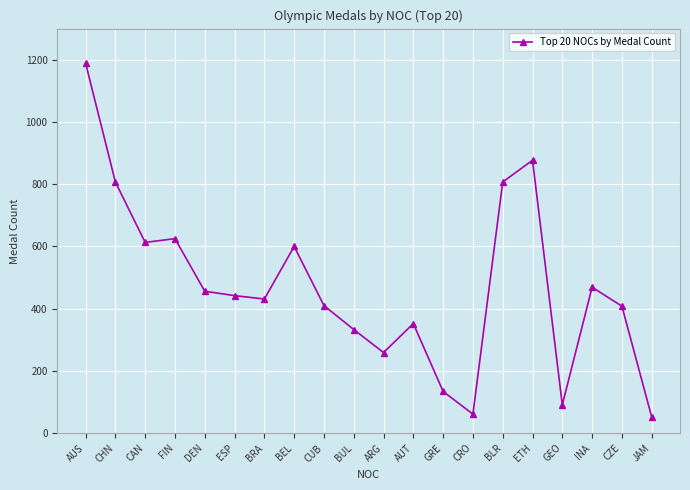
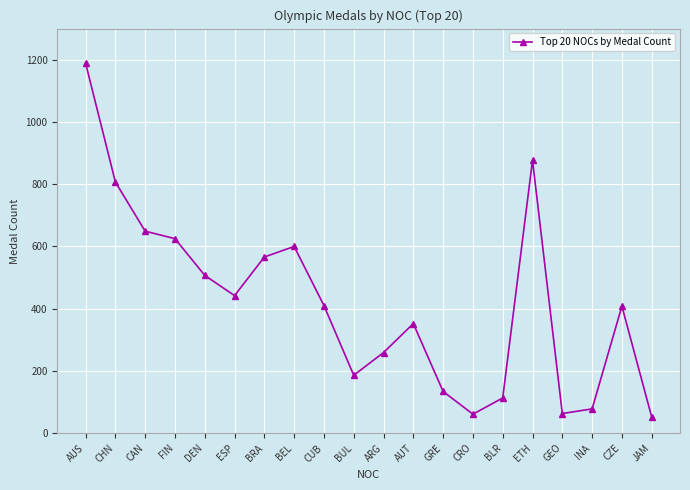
CAN: 610 -> 650
DEN: 460 -> 510
BRA: 430 -> 570
BUL: 330 -> 190
BLR: 810 -> 110
GEO: 90 -> 60
INA: 470 -> 80
